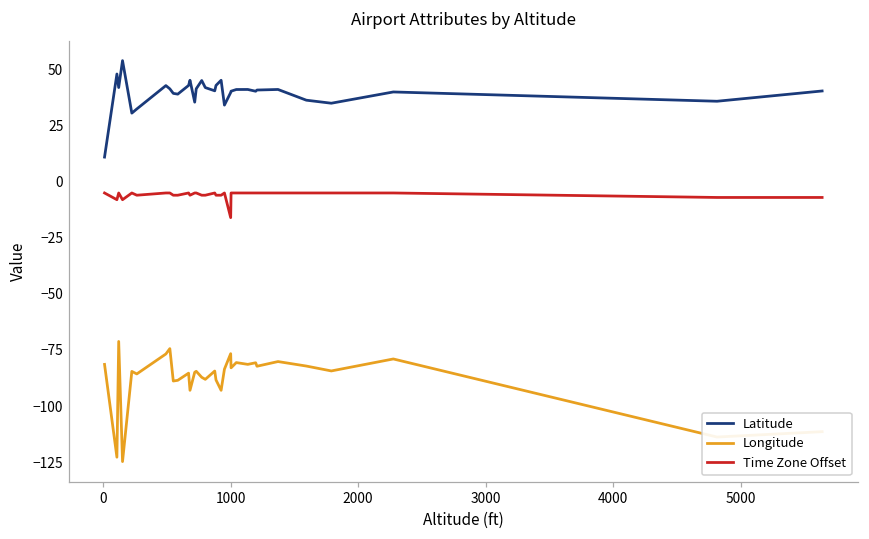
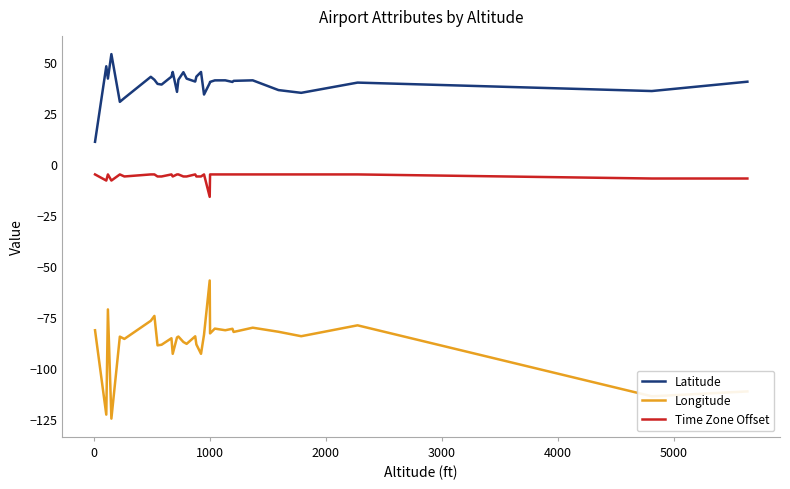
Longitude, 1000: -77 -> -57
